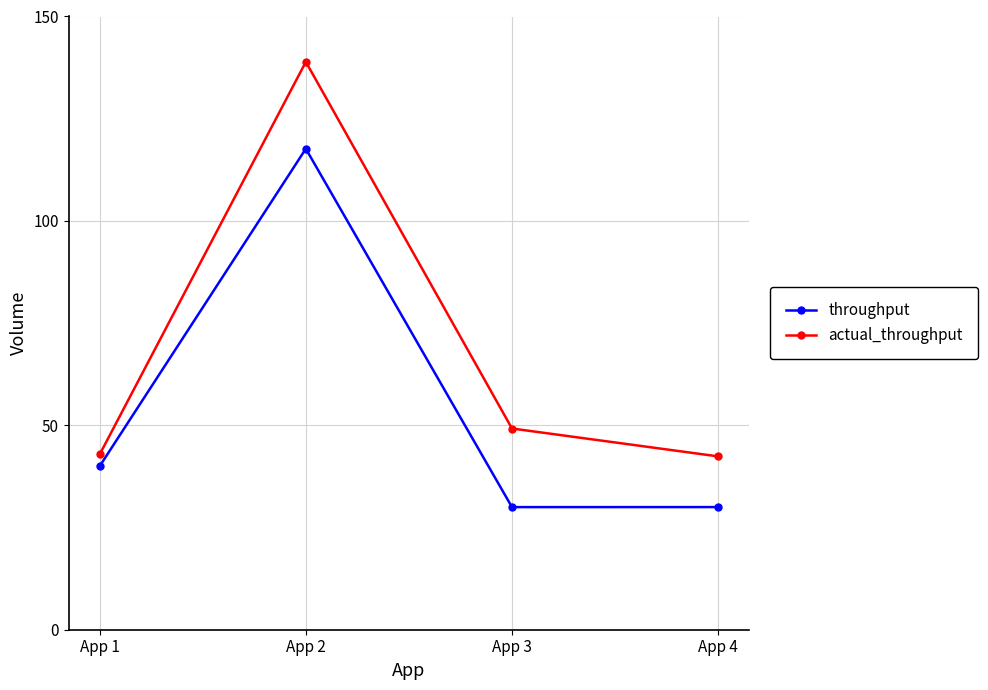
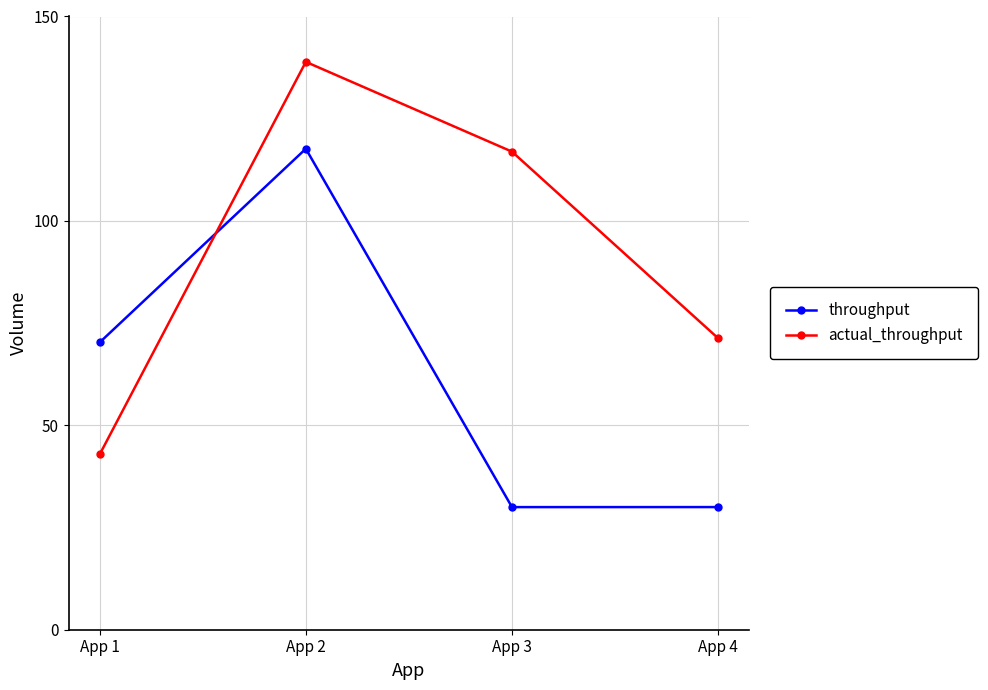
throughput, App 1: 40 -> 70
actual_throughput, App 3: 49 -> 117
actual_throughput, App 4: 42 -> 71
